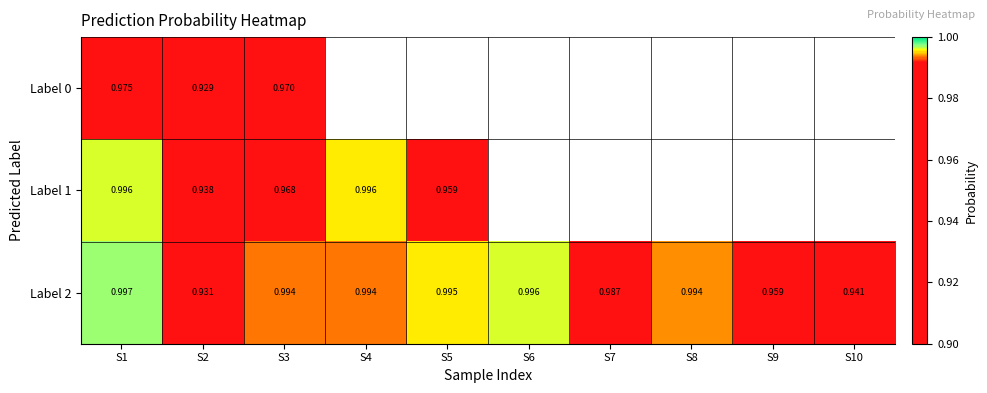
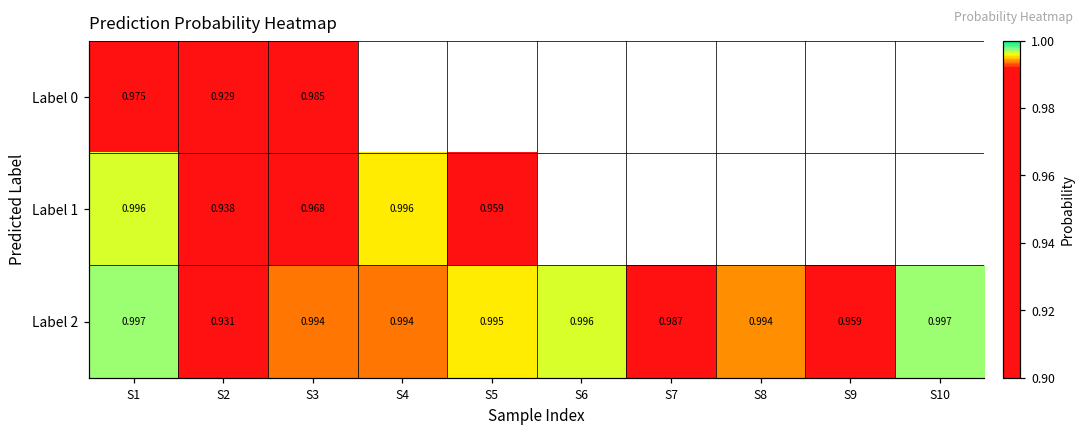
Label 0, S3: 0.970 -> 0.985
Label 2, S10: 0.941 -> 0.997
